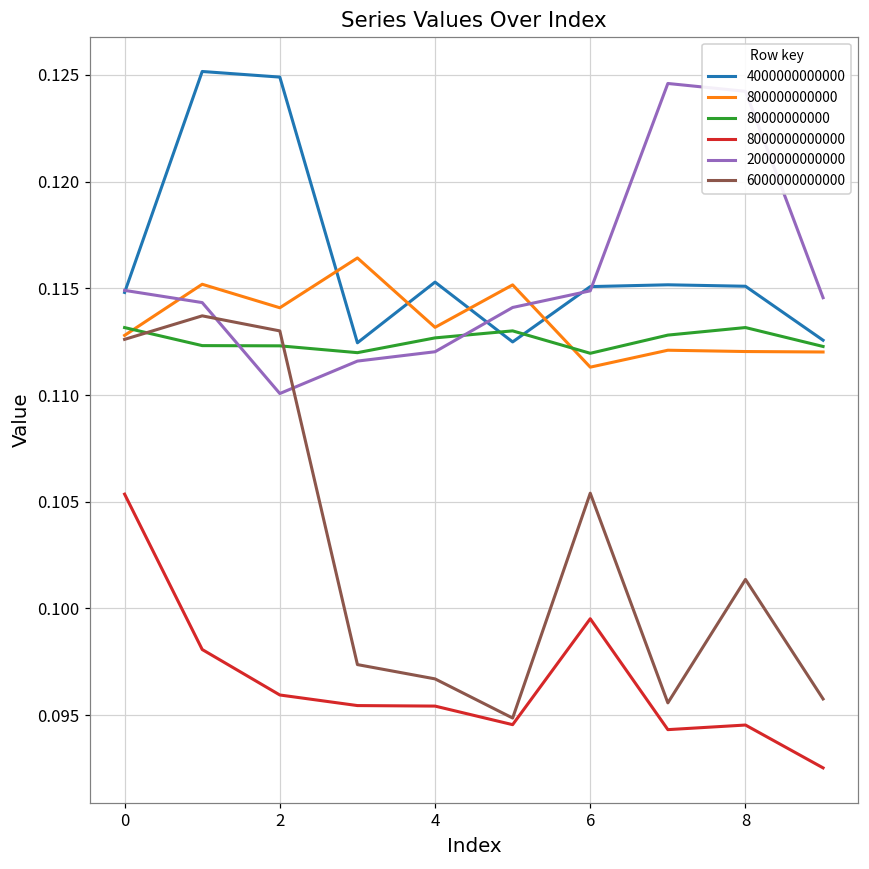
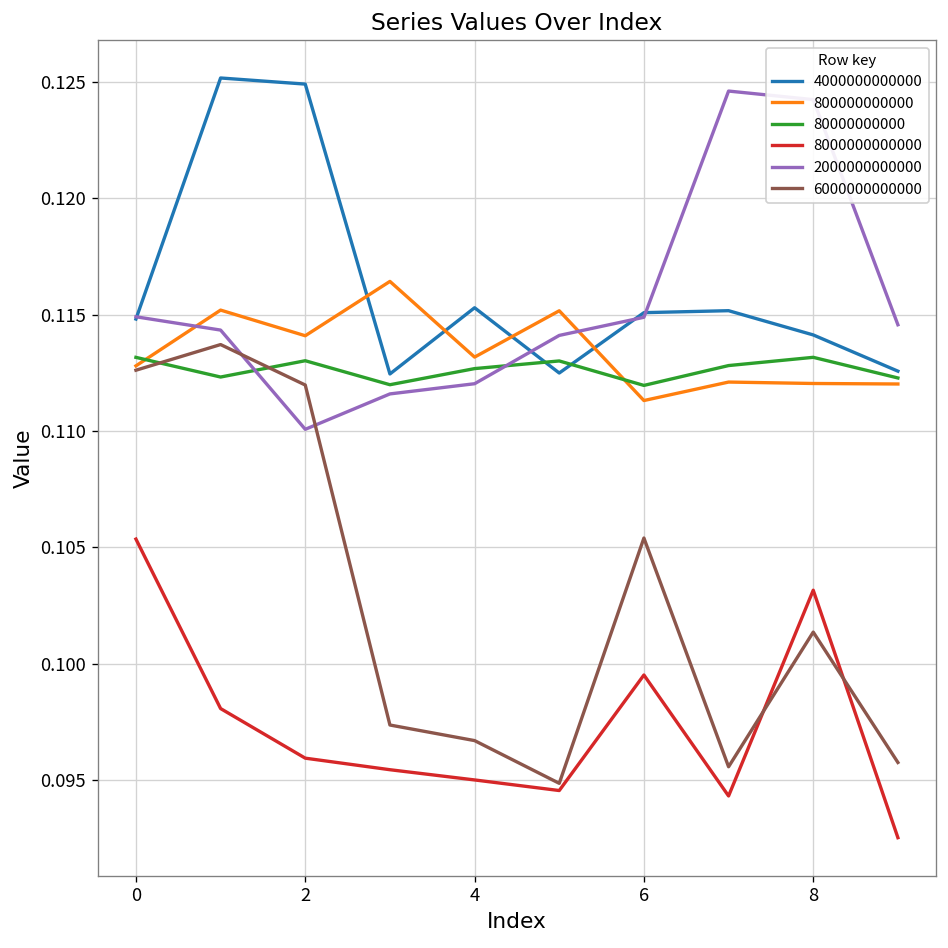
80000000000, 2: 0.1123 -> 0.1130
6000000000000, 2: 0.1130 -> 0.1120
8000000000000, 4: 0.0954 -> 0.0950
4000000000000, 8: 0.1151 -> 0.1141
8000000000000, 8: 0.0945 -> 0.1032
